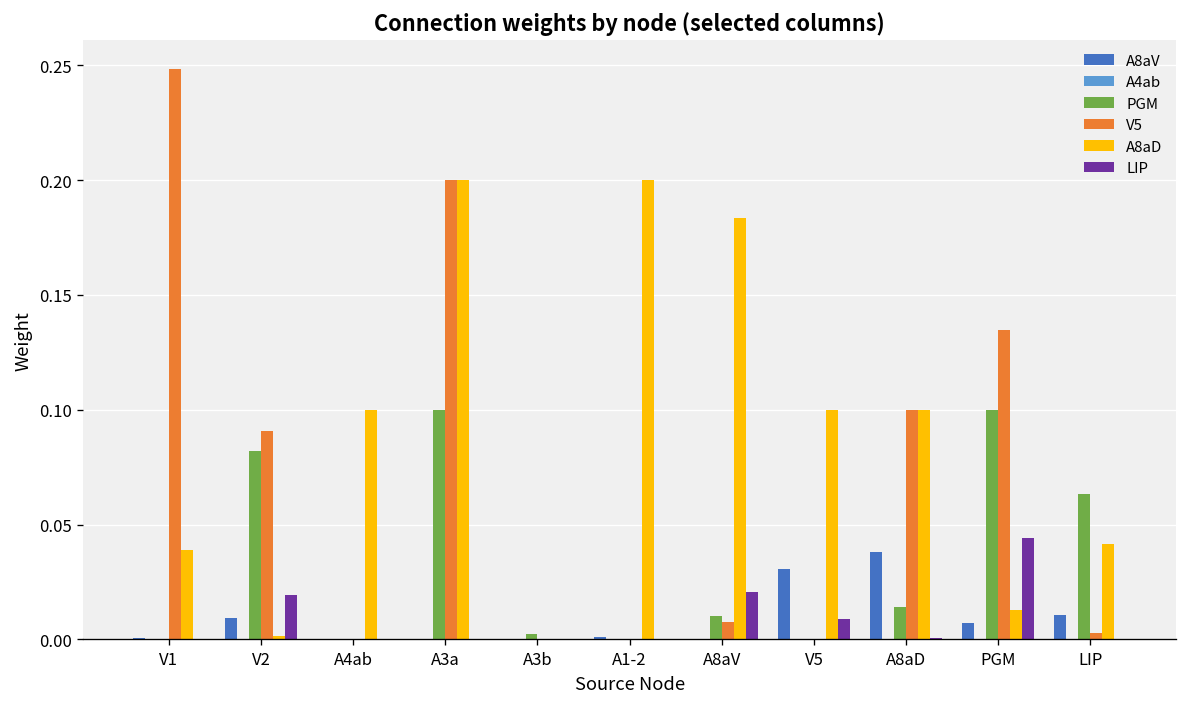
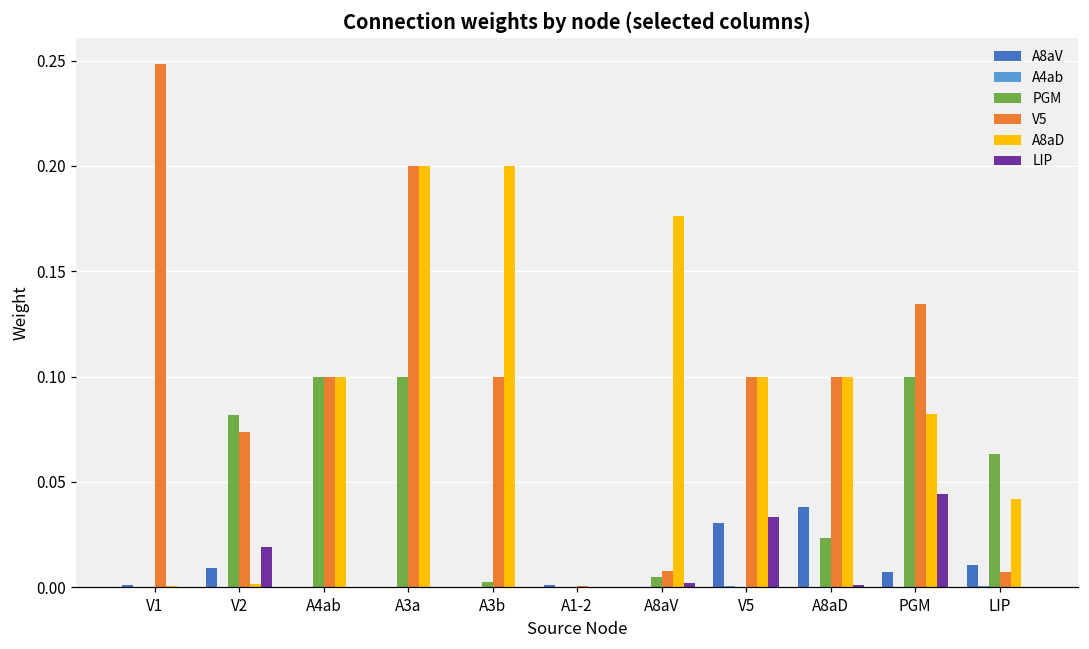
A8aD, V1: 0.039 -> 0.000
V5, V2: 0.091 -> 0.074
PGM, A4ab: 0.0 -> 0.1
V5, A4ab: 0.0 -> 0.1
V5, A3b: 0.0 -> 0.1
A8aD, A3b: 0.0 -> 0.2
A8aD, A1-2: 0.2 -> 0.0
PGM, A8aV: 0.010 -> 0.005
A8aD, A8aV: 0.183 -> 0.176
LIP, A8aV: 0.020 -> 0.002
V5, V5: 0.0 -> 0.1
LIP, V5: 0.009 -> 0.033
PGM, A8aD: 0.014 -> 0.023
A8aD, PGM: 0.013 -> 0.082
V5, LIP: 0.003 -> 0.007
